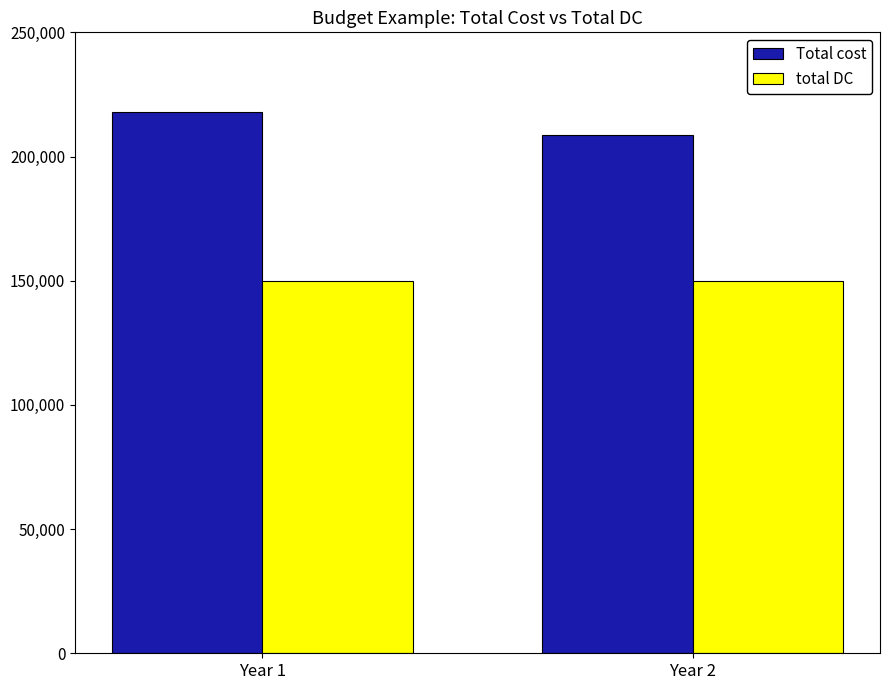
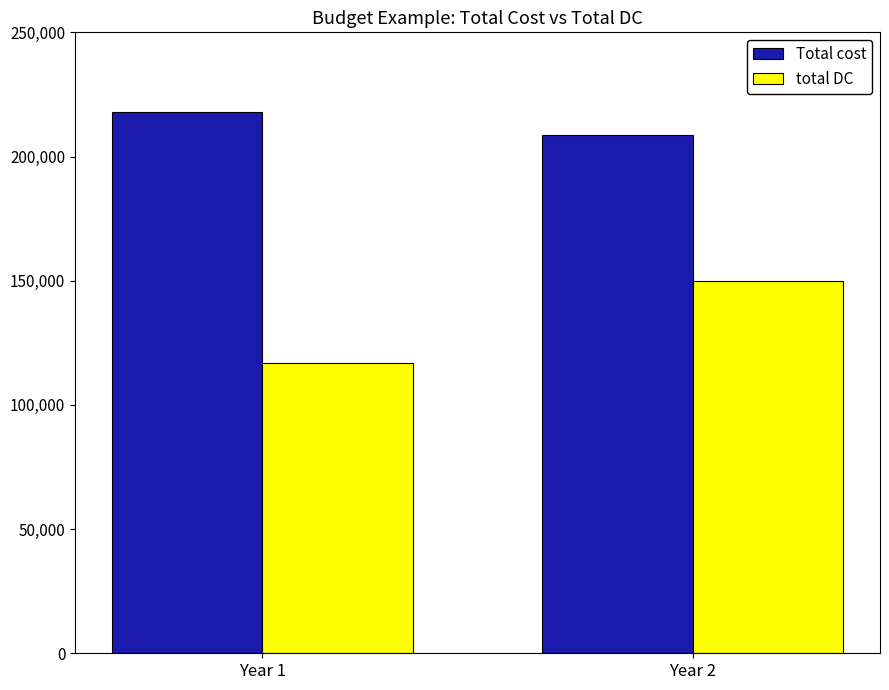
total DC, Year 1: 150,000 -> 117,000
